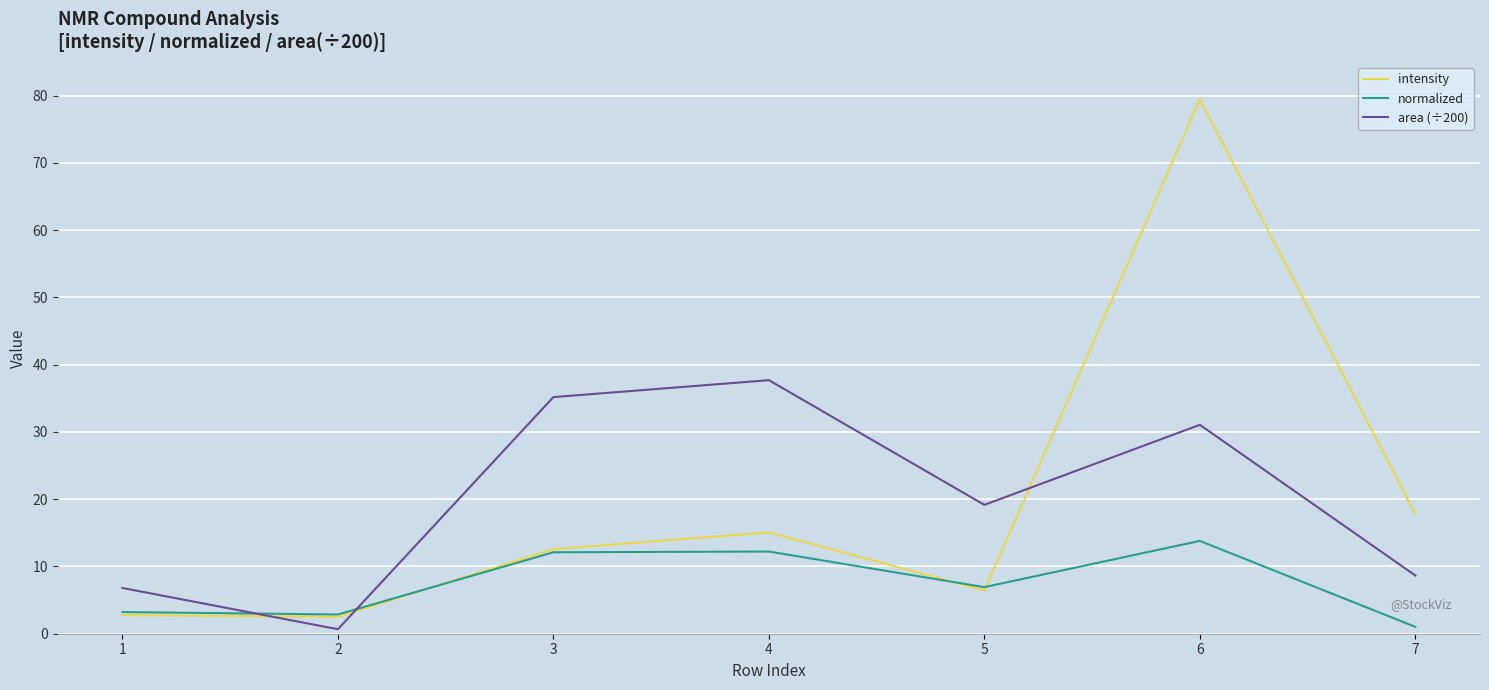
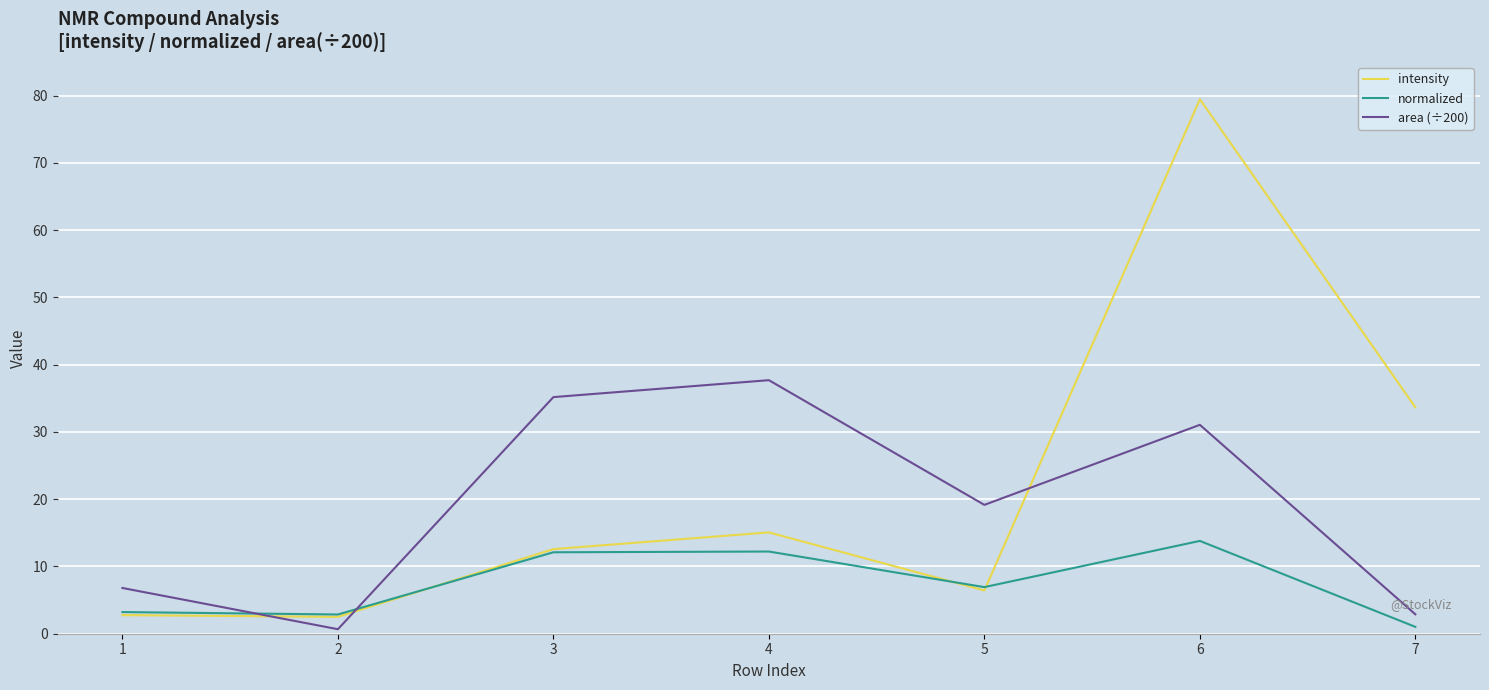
intensity, 7: 18 -> 34
area (÷200), 7: 9 -> 3
